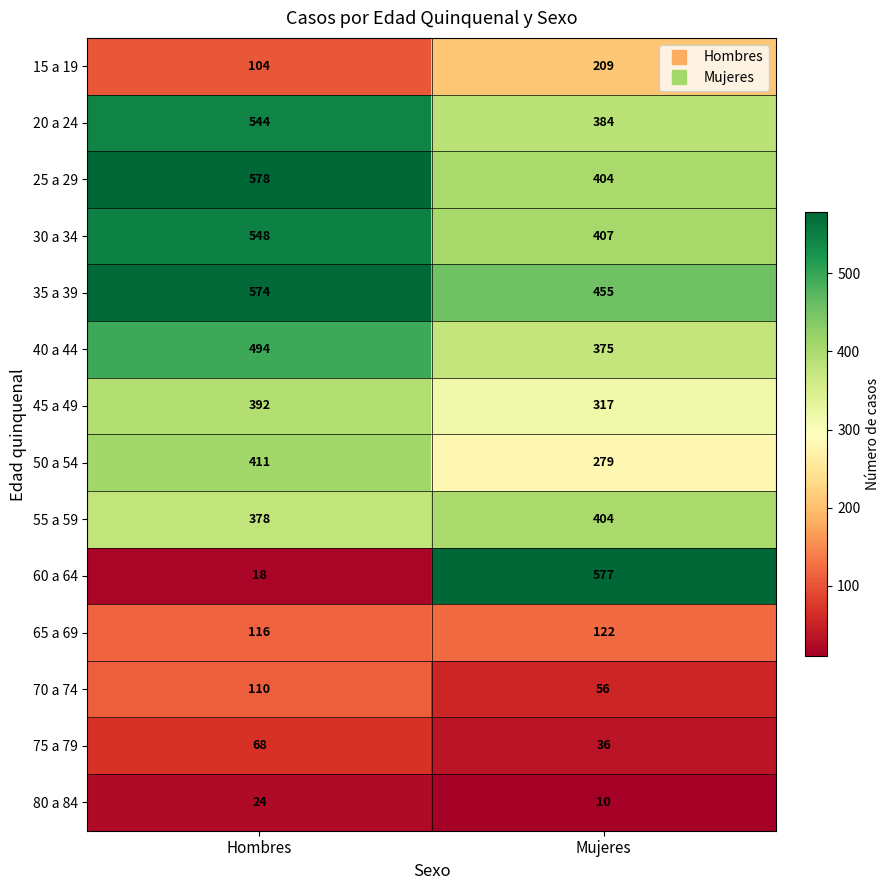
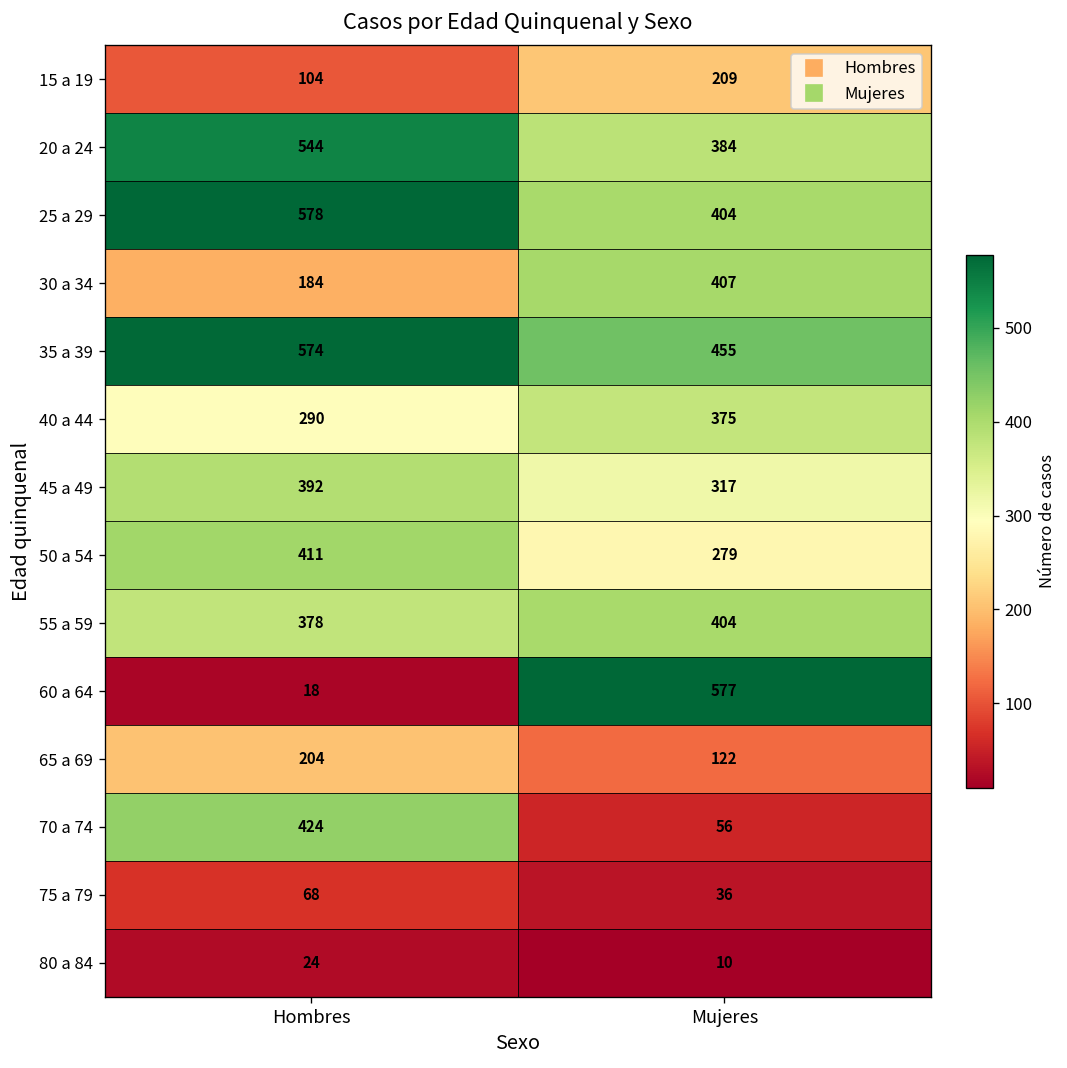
30 a 34, Hombres: 548 -> 184
40 a 44, Hombres: 494 -> 290
65 a 69, Hombres: 116 -> 204
70 a 74, Hombres: 110 -> 424
